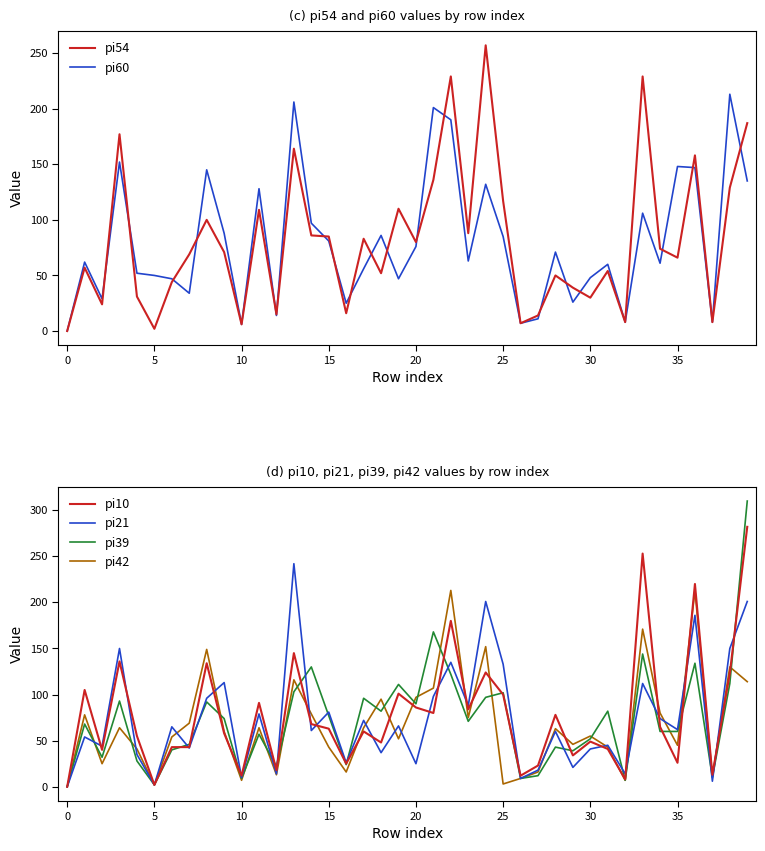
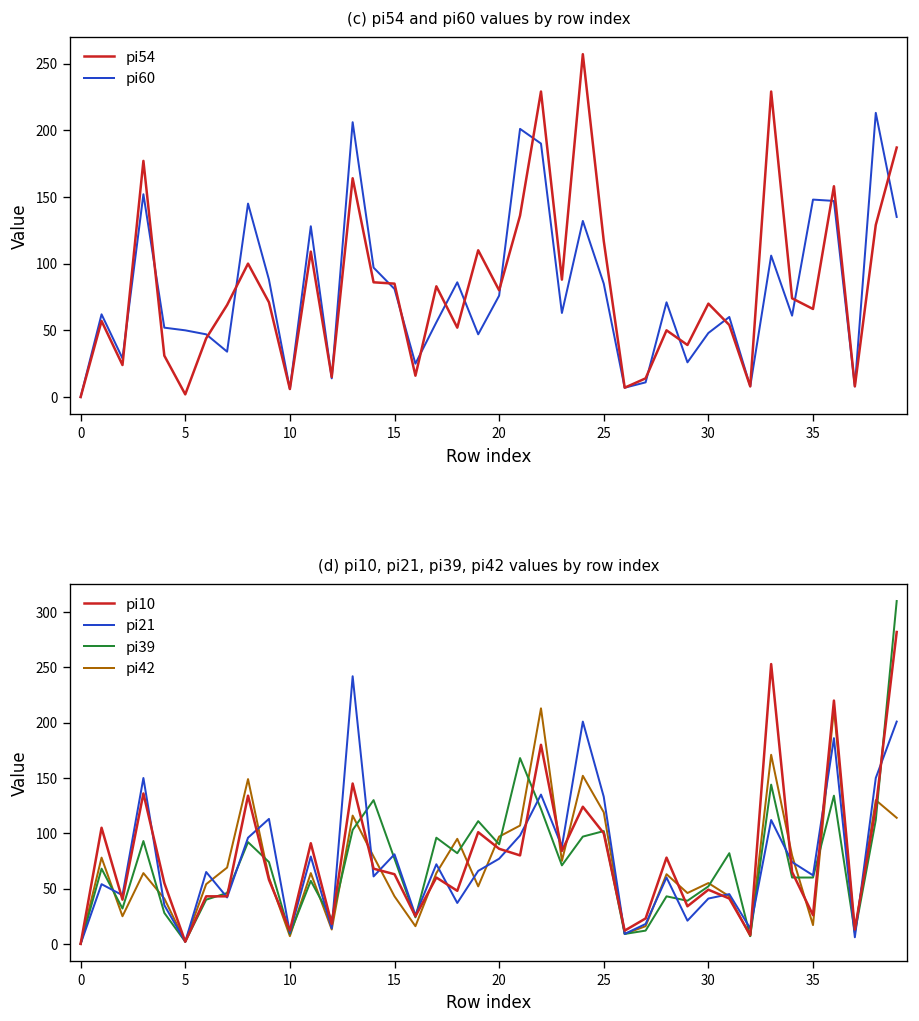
(c) pi54 and pi60 values by row index, pi54, 30: 30 -> 70
(d) pi10, pi21, pi39, pi42 values by row index, pi21, 20: 30 -> 80
(d) pi10, pi21, pi39, pi42 values by row index, pi42, 25: 0 -> 120
(d) pi10, pi21, pi39, pi42 values by row index, pi42, 35: 50 -> 20
